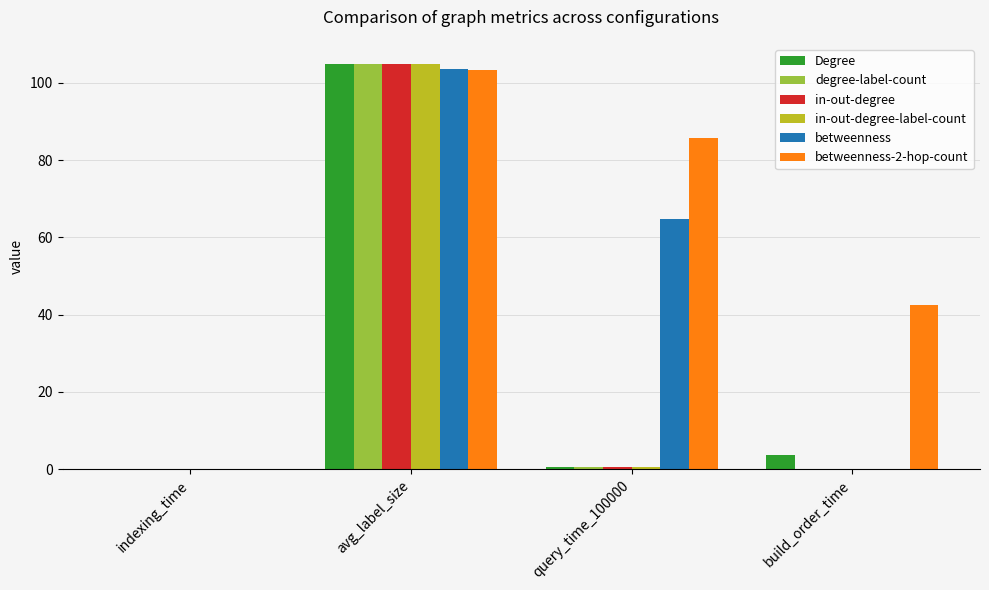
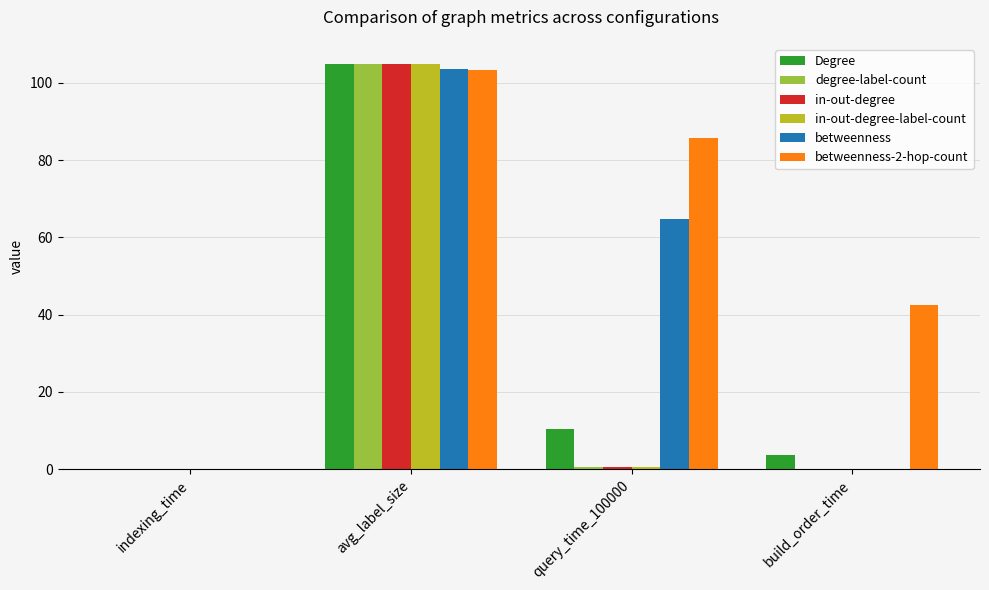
Degree, query_time_100000: 0 -> 10
